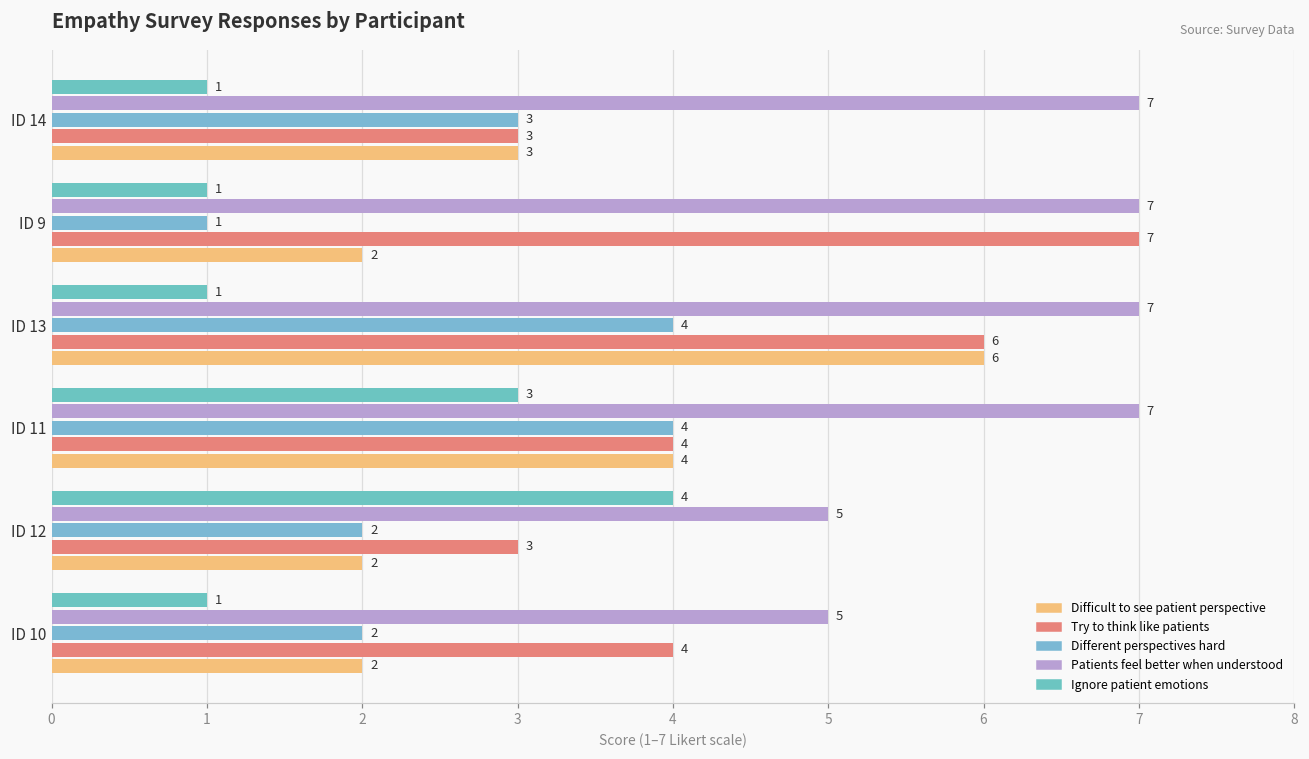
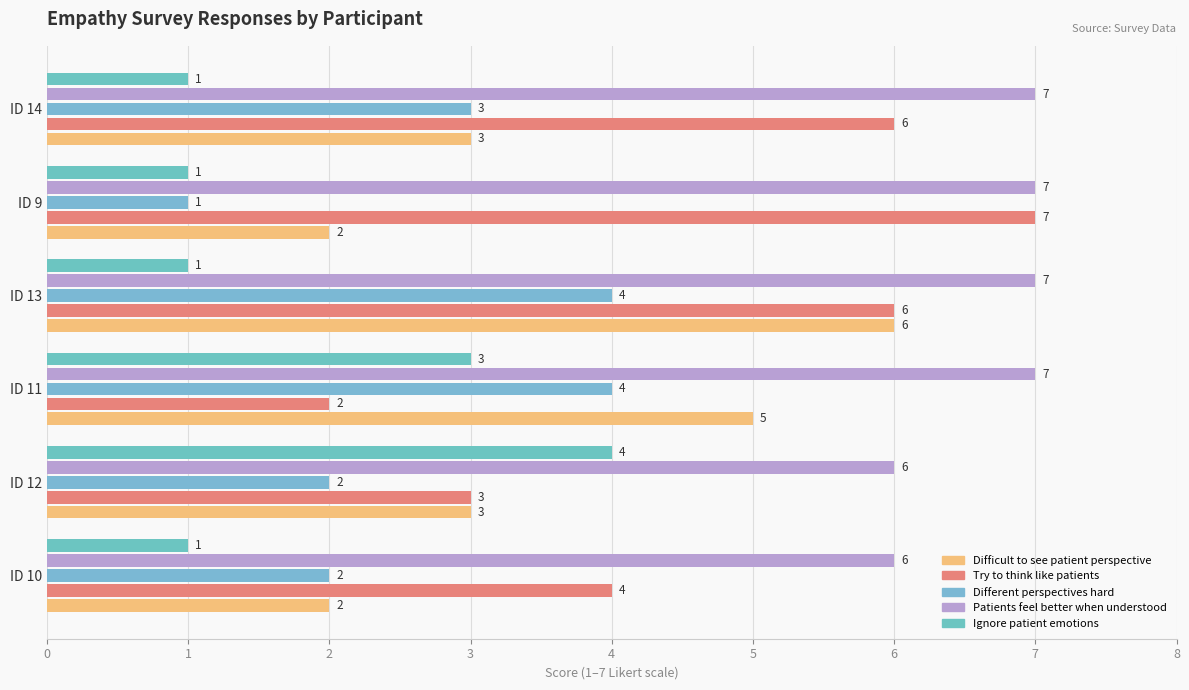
Try to think like patients, ID 14: 3 -> 6
Try to think like patients, ID 11: 4 -> 2
Difficult to see patient perspective, ID 11: 4 -> 5
Patients feel better when understood, ID 12: 5 -> 6
Difficult to see patient perspective, ID 12: 2 -> 3
Patients feel better when understood, ID 10: 5 -> 6
